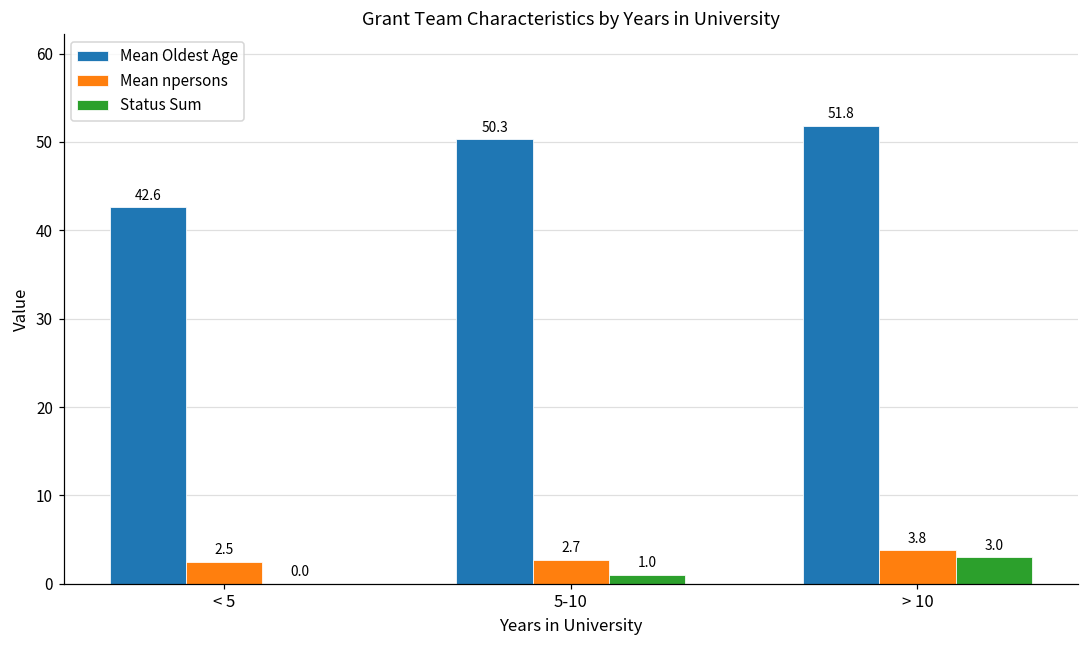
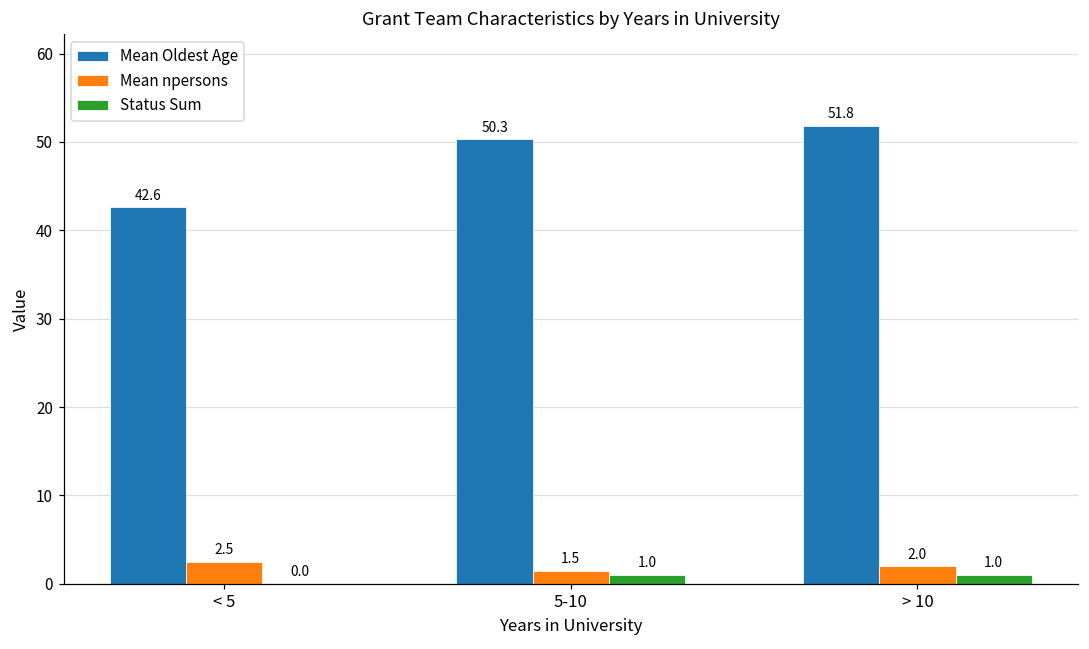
Mean npersons, 5-10: 2.7 -> 1.5
Mean npersons, > 10: 3.8 -> 2.0
Status Sum, > 10: 3.0 -> 1.0
